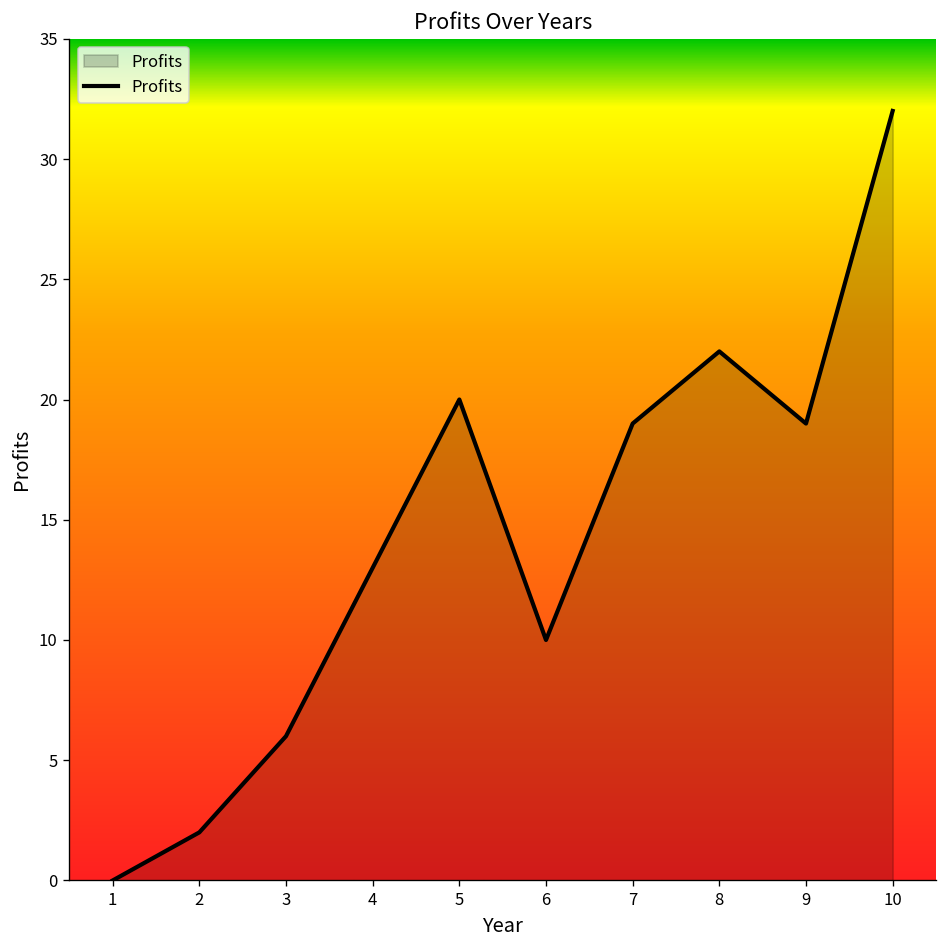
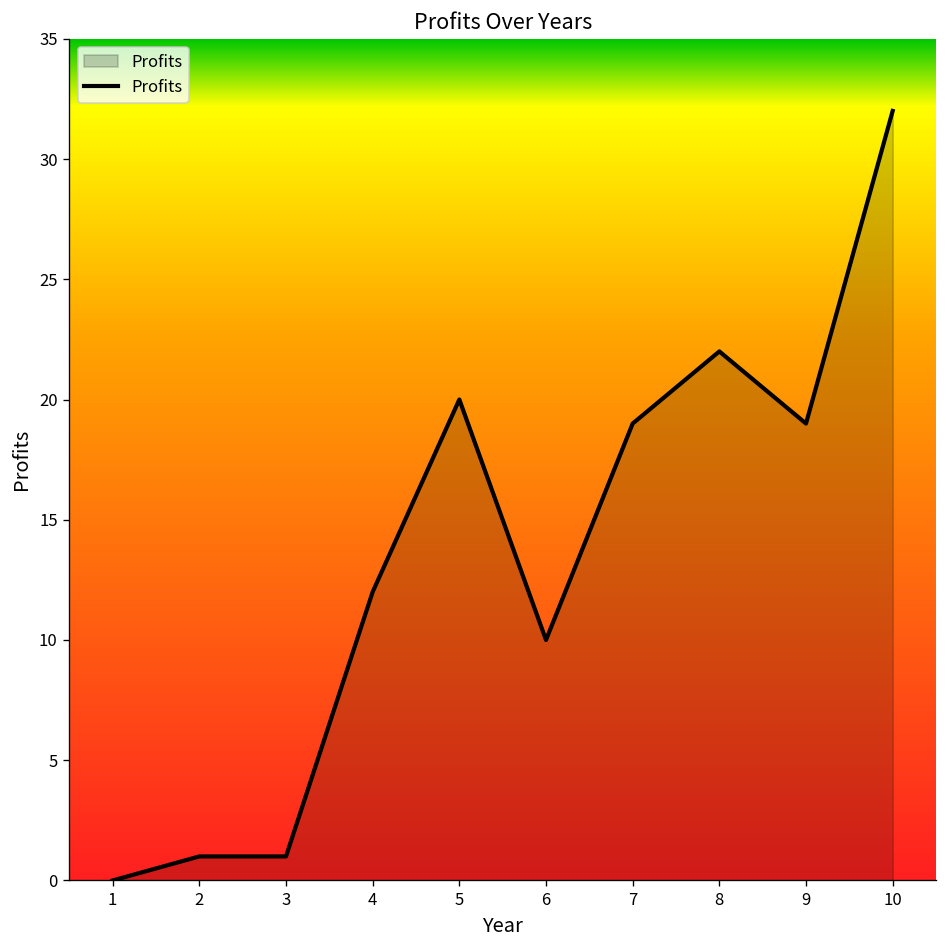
2: 2 -> 1
3: 6 -> 1
4: 13 -> 12
